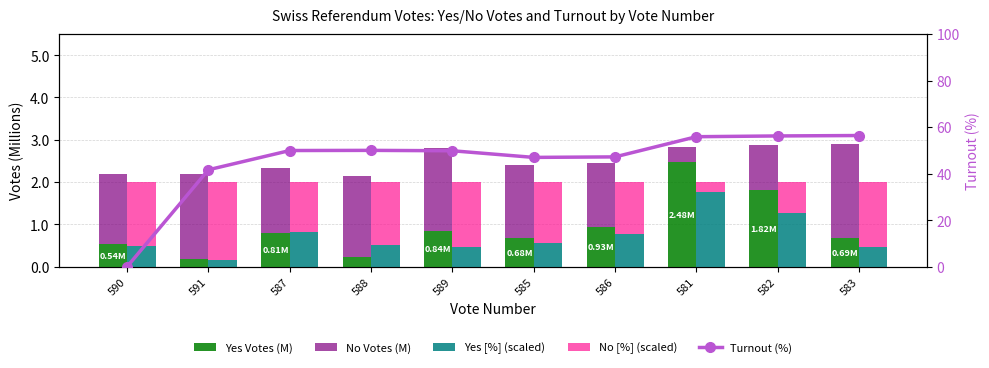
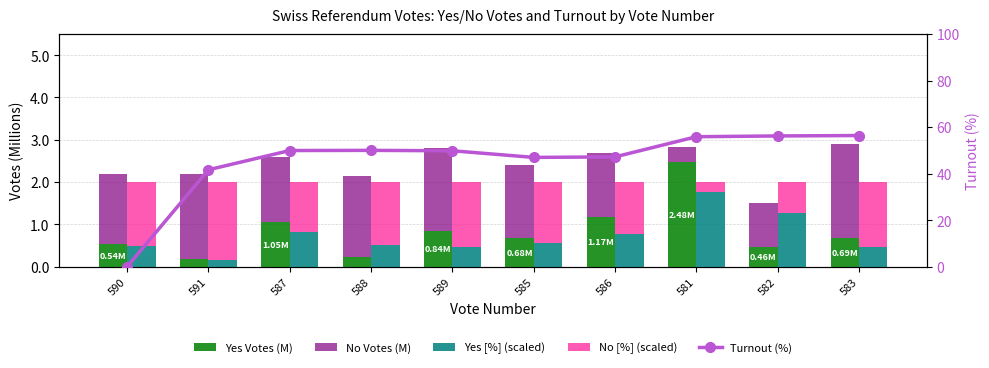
Yes Votes (M), 587: 0.81M -> 1.05M
Yes Votes (M), 586: 0.93M -> 1.17M
Yes Votes (M), 582: 1.82M -> 0.46M
